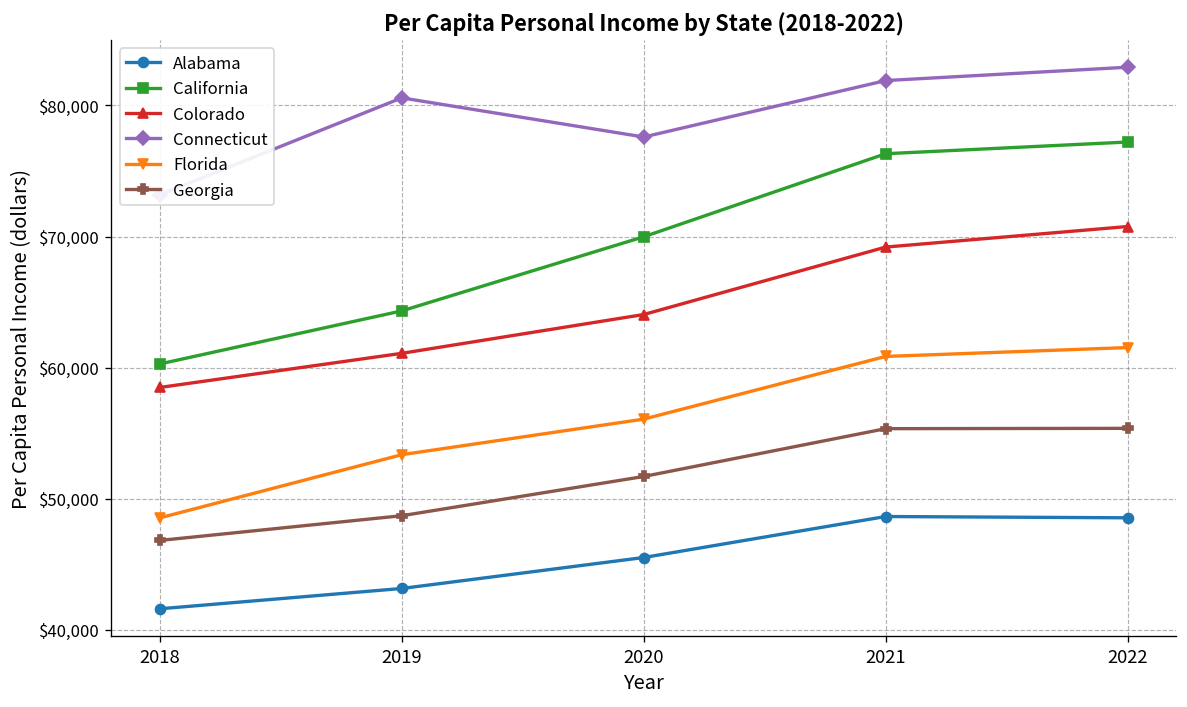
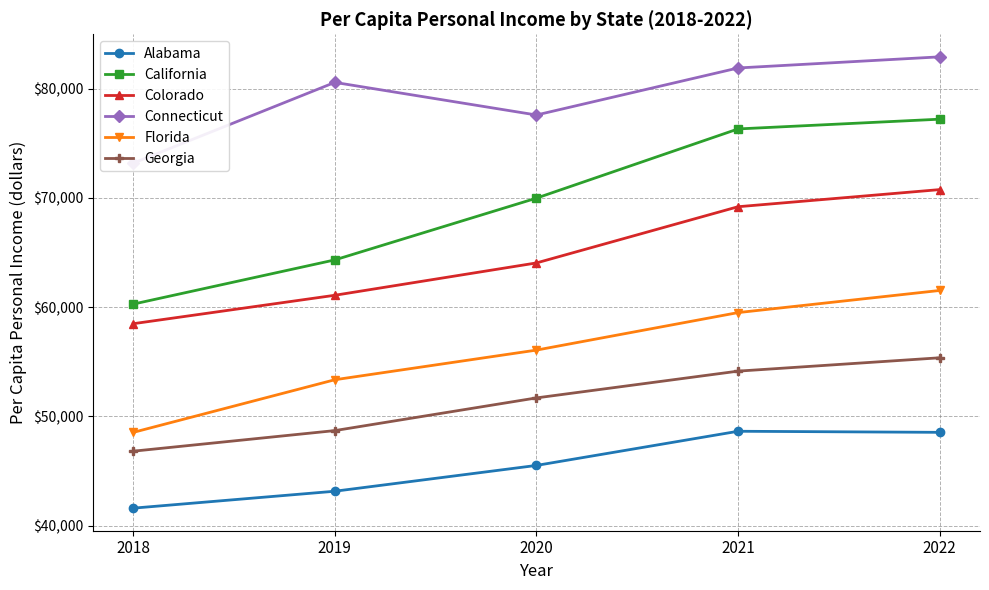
Florida, 2021: $60,900 -> $59,500
Georgia, 2021: $55,300 -> $54,100
